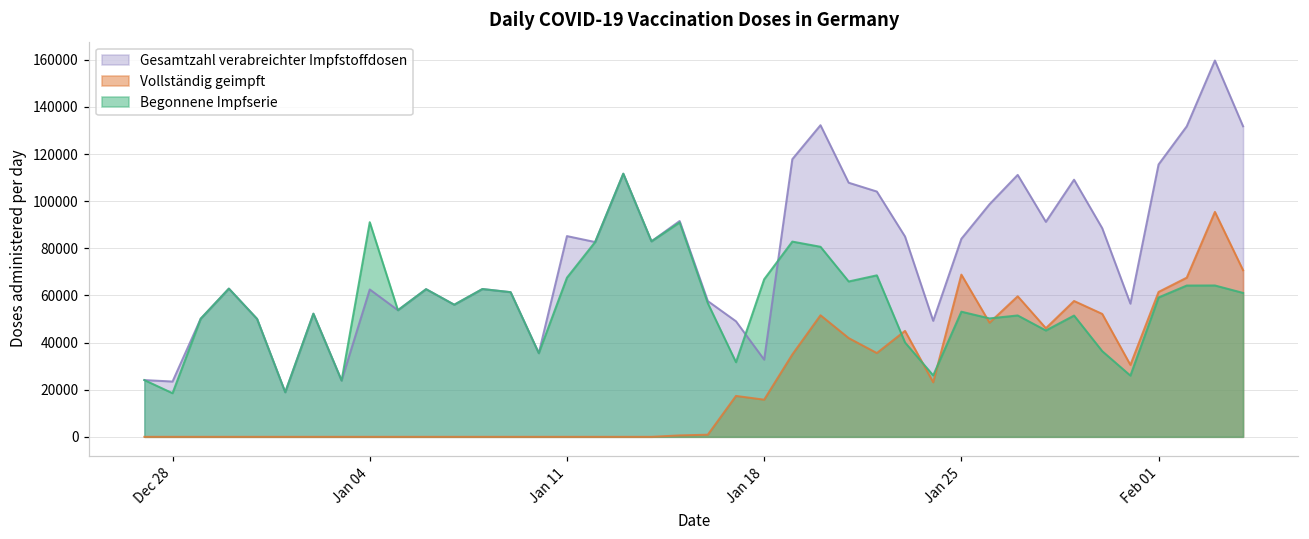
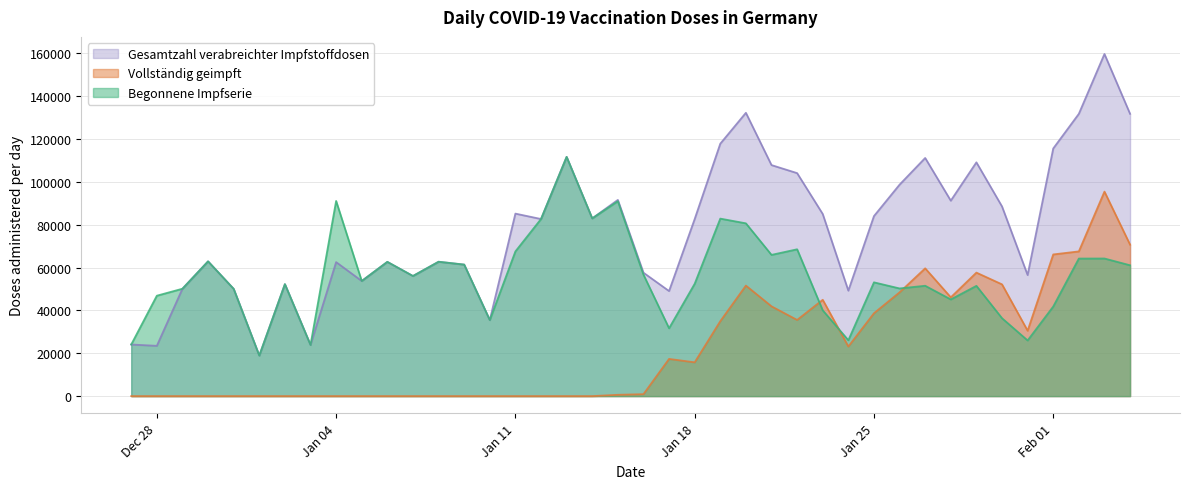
Begonnene Impfserie, Dec 28: 19000 -> 47000
Gesamtzahl verabreichter Impfstoffdosen, Jan 18: 33000 -> 83000
Begonnene Impfserie, Jan 18: 67000 -> 52000
Vollständig geimpft, Jan 25: 69000 -> 39000
Vollständig geimpft, Feb 01: 61000 -> 66000
Begonnene Impfserie, Feb 01: 59000 -> 42000
